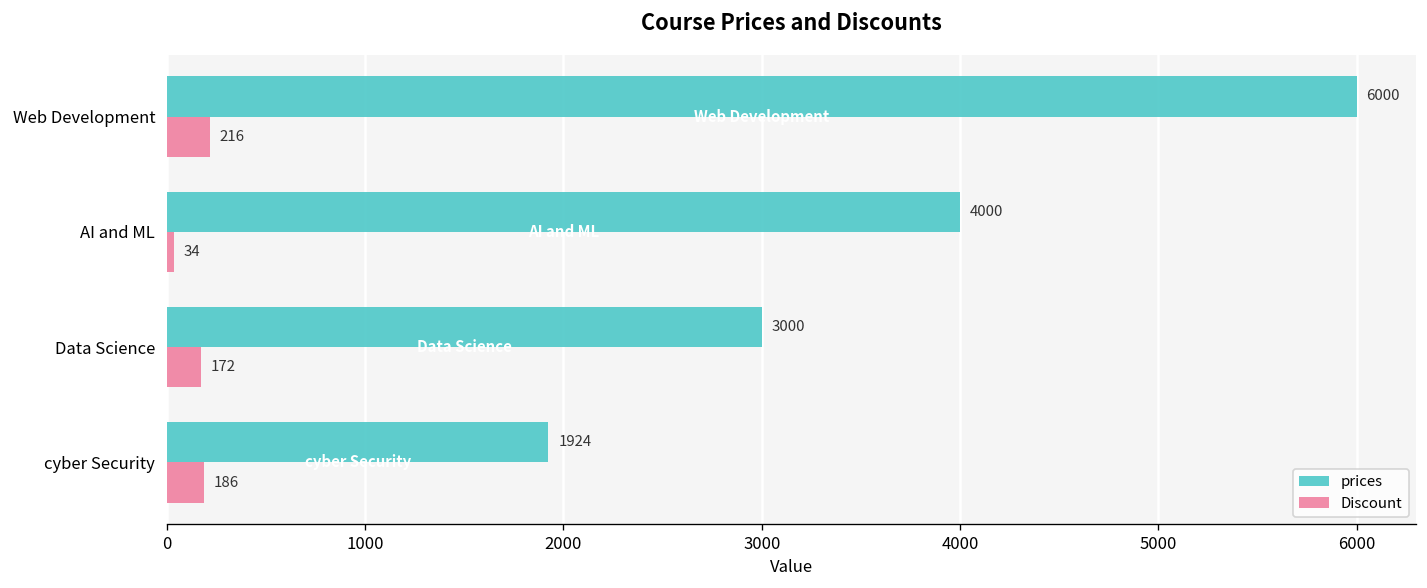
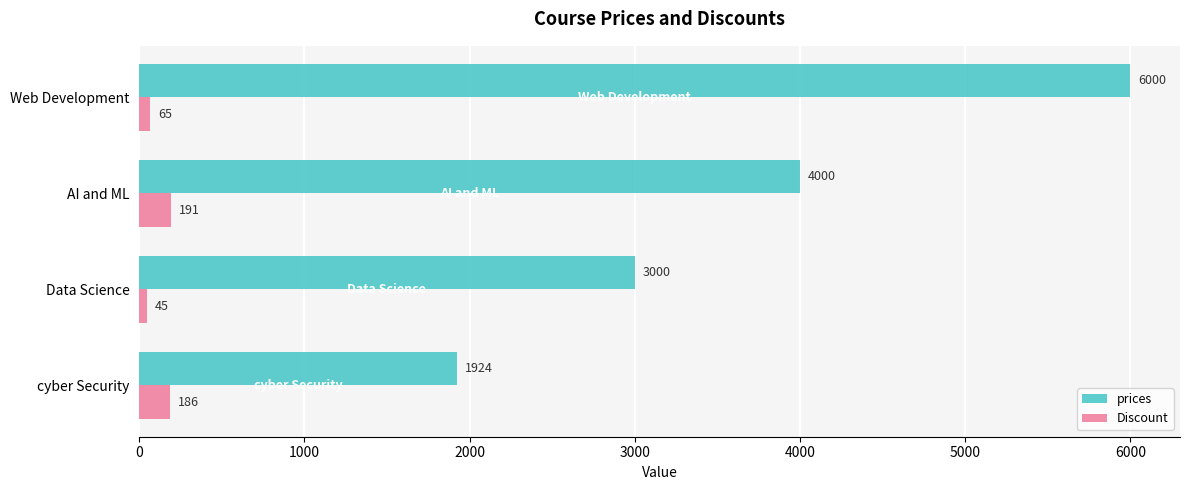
Discount, Web Development: 216 -> 65
Discount, AI and ML: 34 -> 191
Discount, Data Science: 172 -> 45
